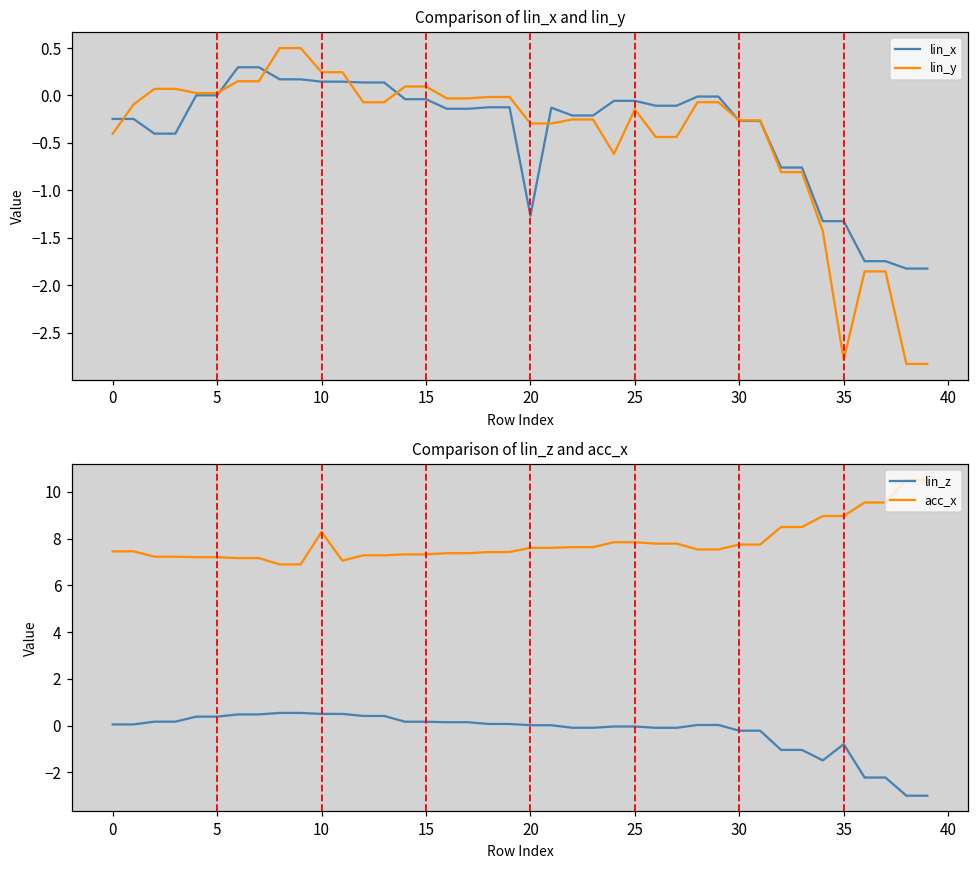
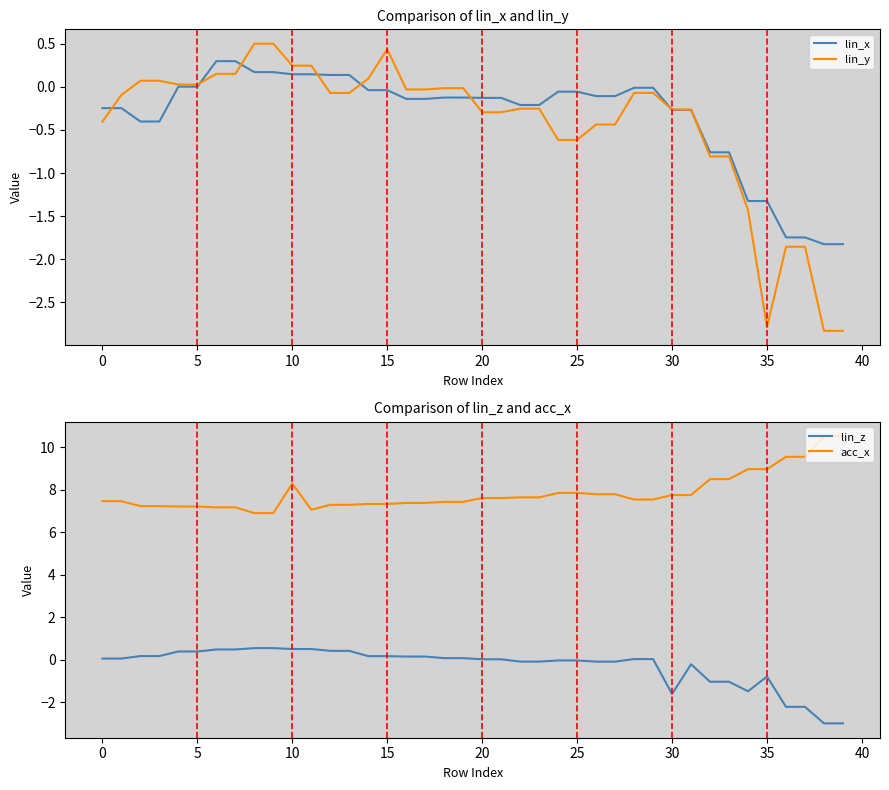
Comparison of lin_x and lin_y, lin_y, 15: 0.1 -> 0.4
Comparison of lin_x and lin_y, lin_x, 20: -1.3 -> -0.1
Comparison of lin_x and lin_y, lin_y, 25: -0.1 -> -0.6
Comparison of lin_z and acc_x, lin_z, 30: -0.2 -> -1.6
